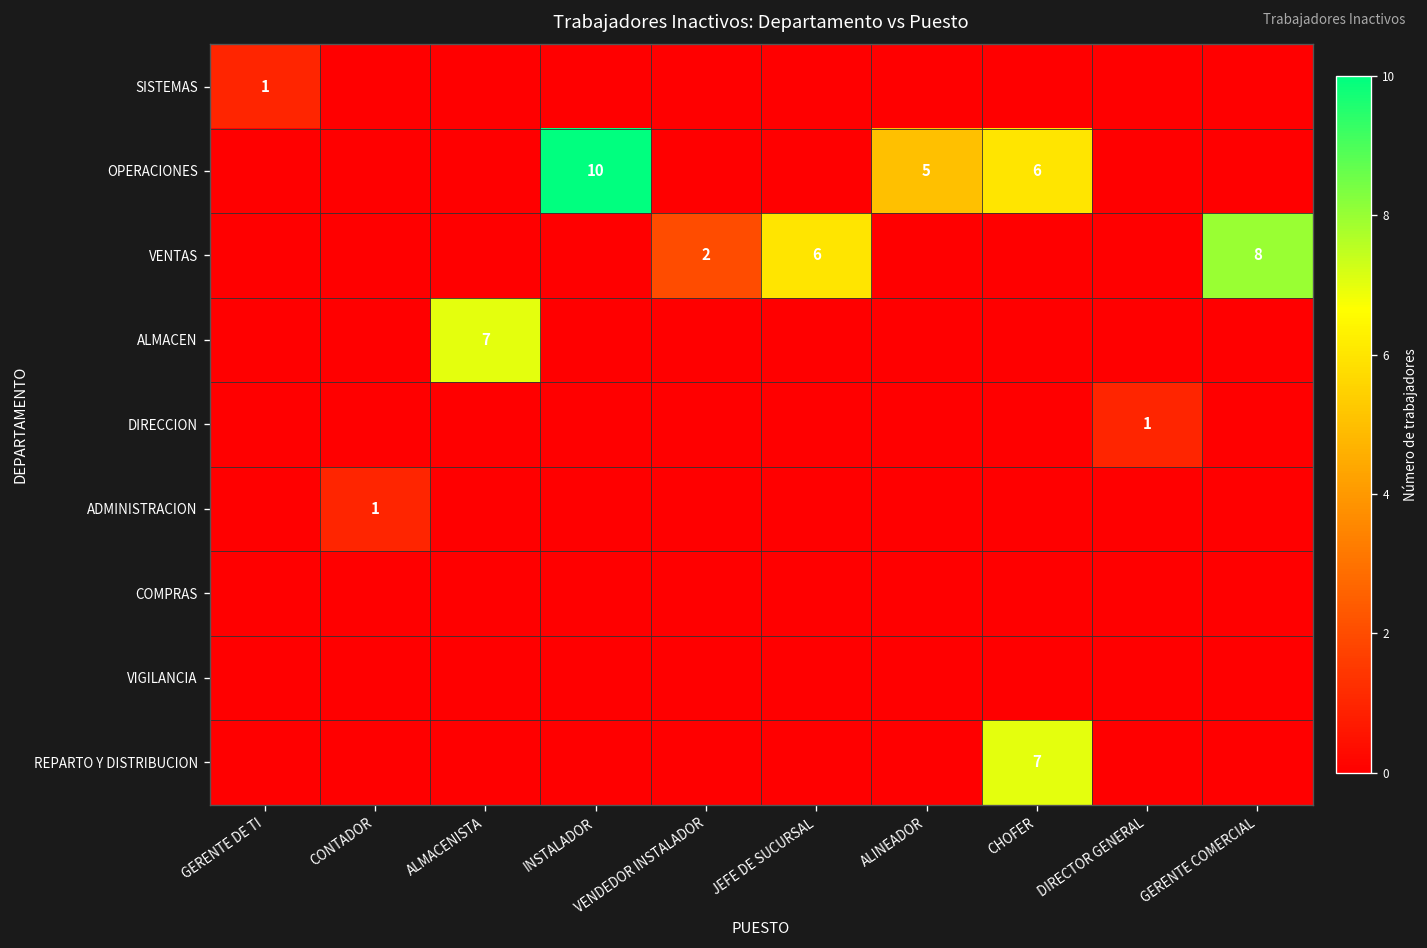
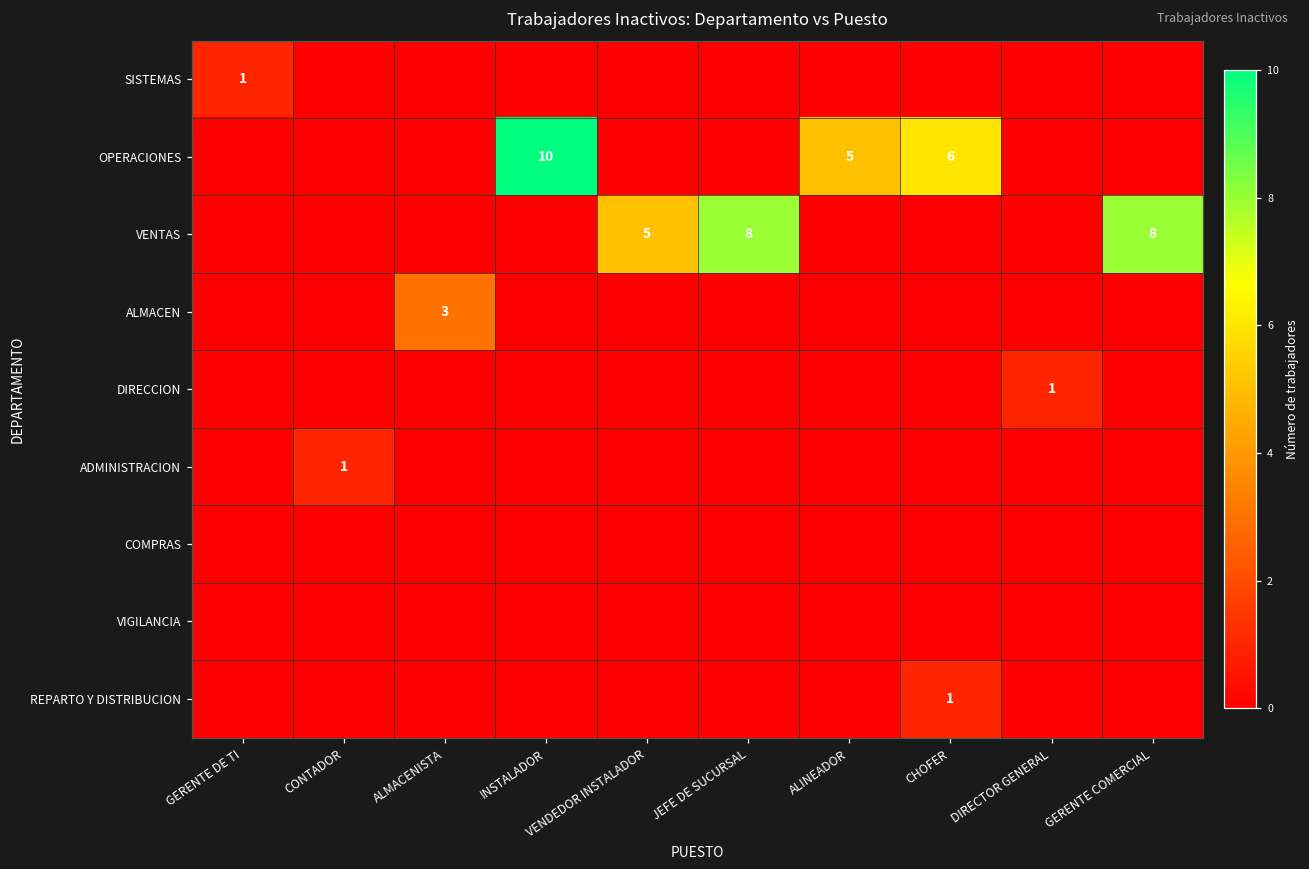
VENTAS, VENDEDOR INSTALADOR: 2 -> 5
VENTAS, JEFE DE SUCURSAL: 6 -> 8
ALMACEN, ALMACENISTA: 7 -> 3
REPARTO Y DISTRIBUCION, CHOFER: 7 -> 1
